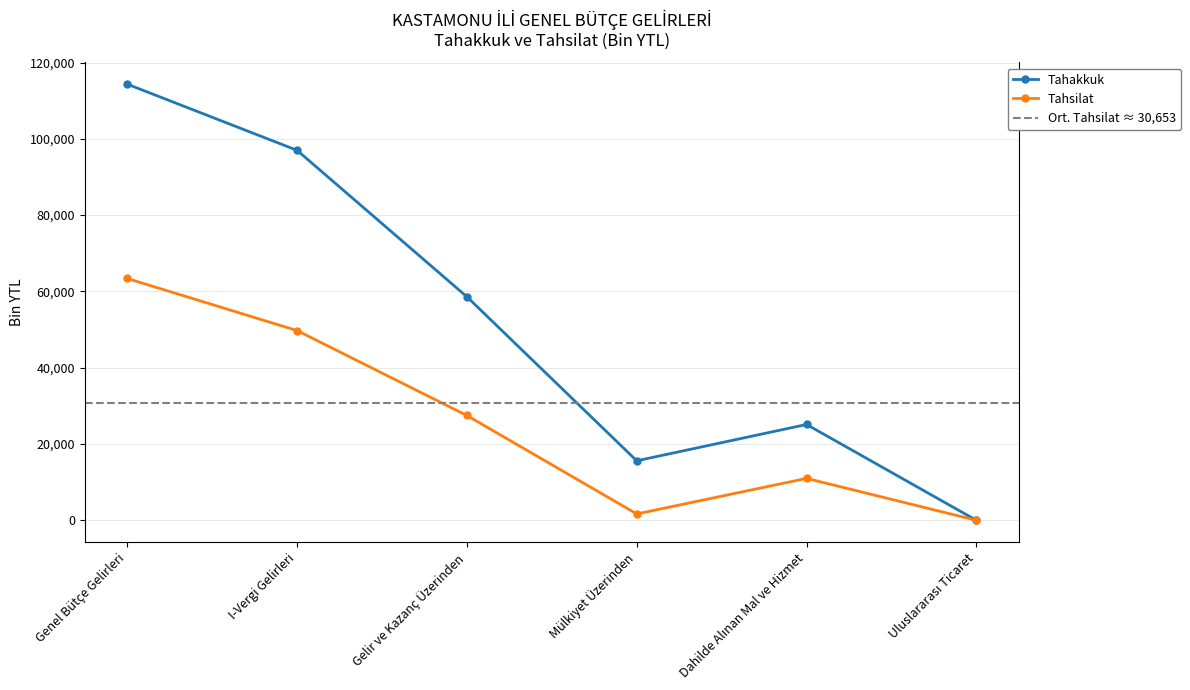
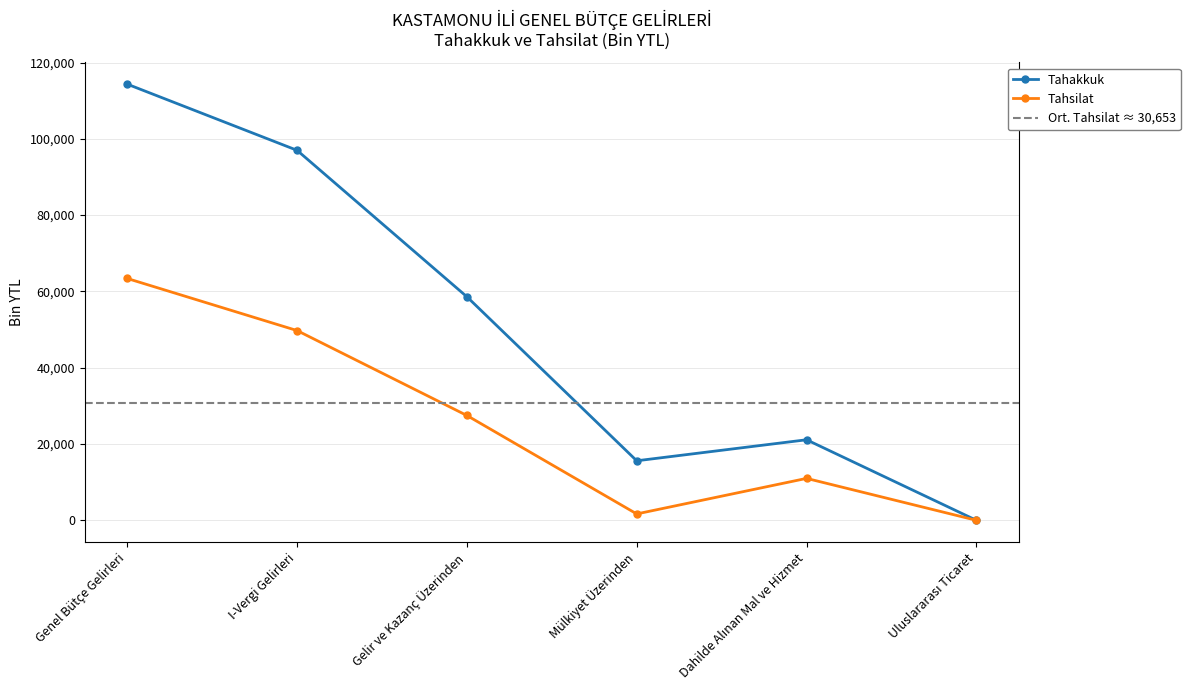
Tahakkuk, Dahilde Alınan Mal ve Hizmet: 25,000 -> 21,000
